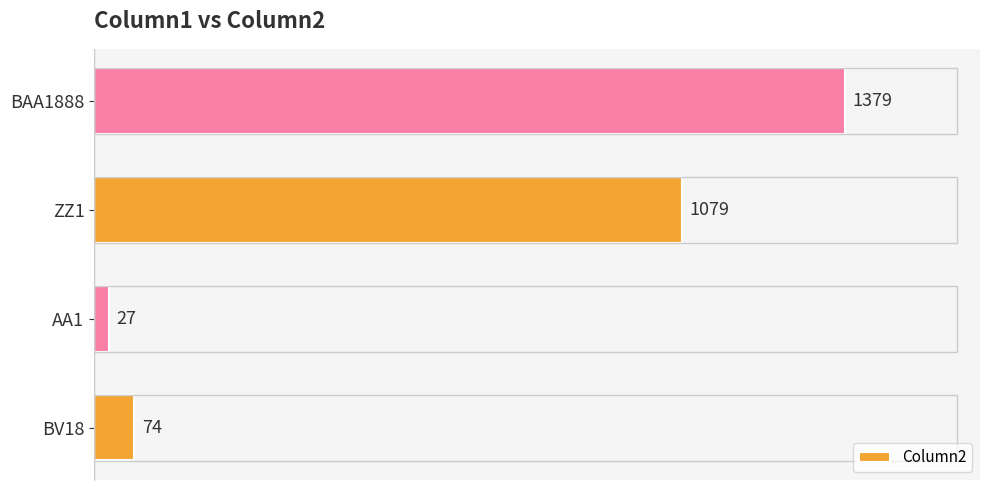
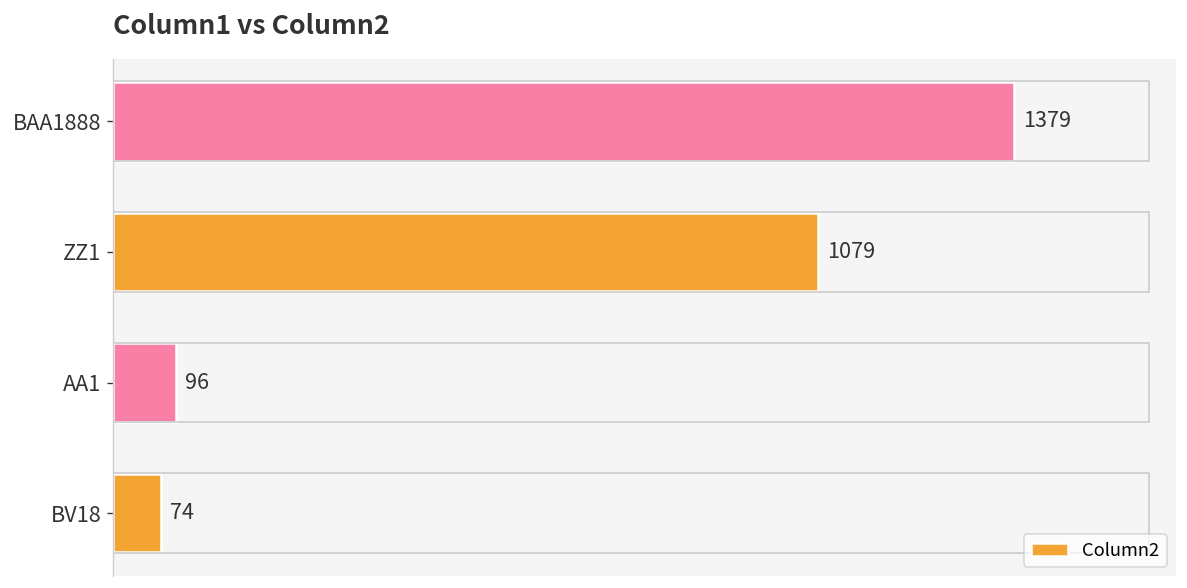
AA1: 27 -> 96
